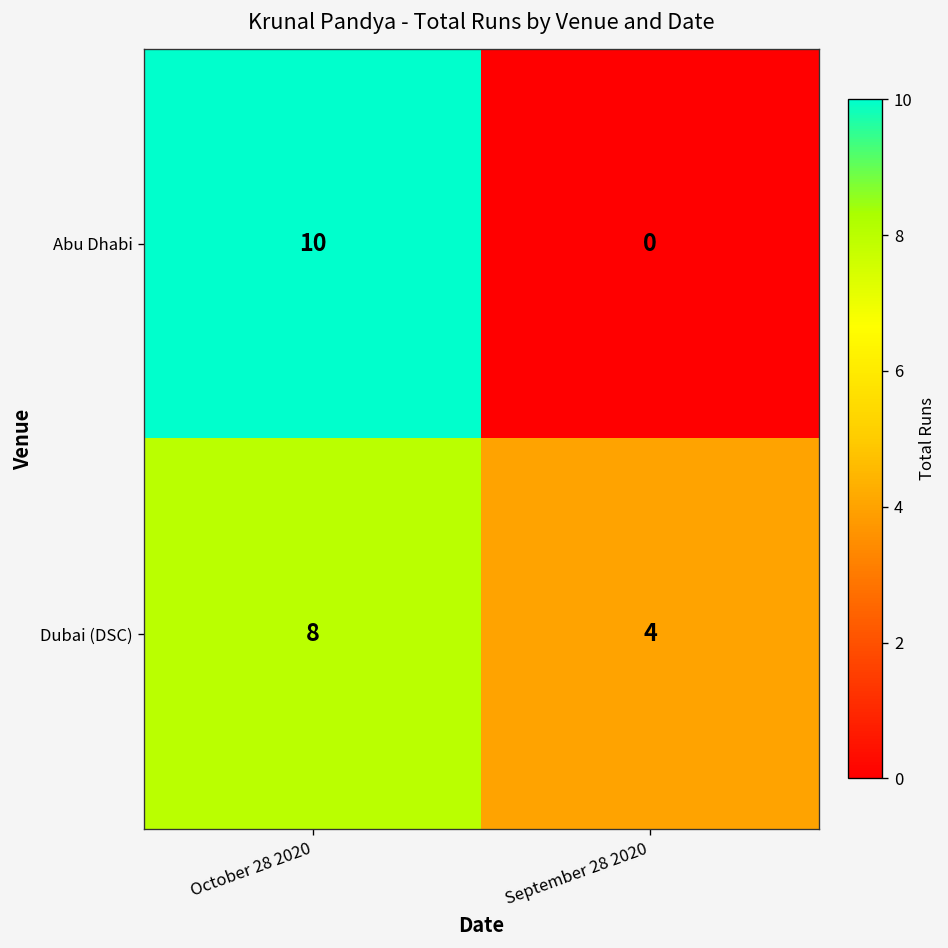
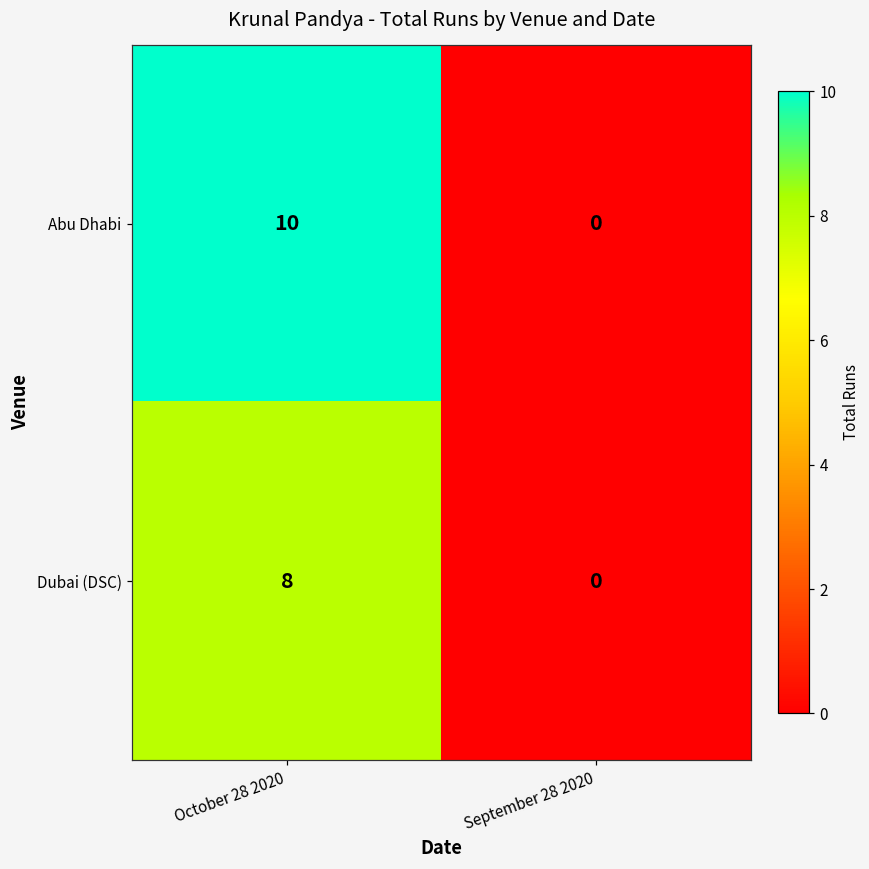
Dubai (DSC), September 28 2020: 4 -> 0
